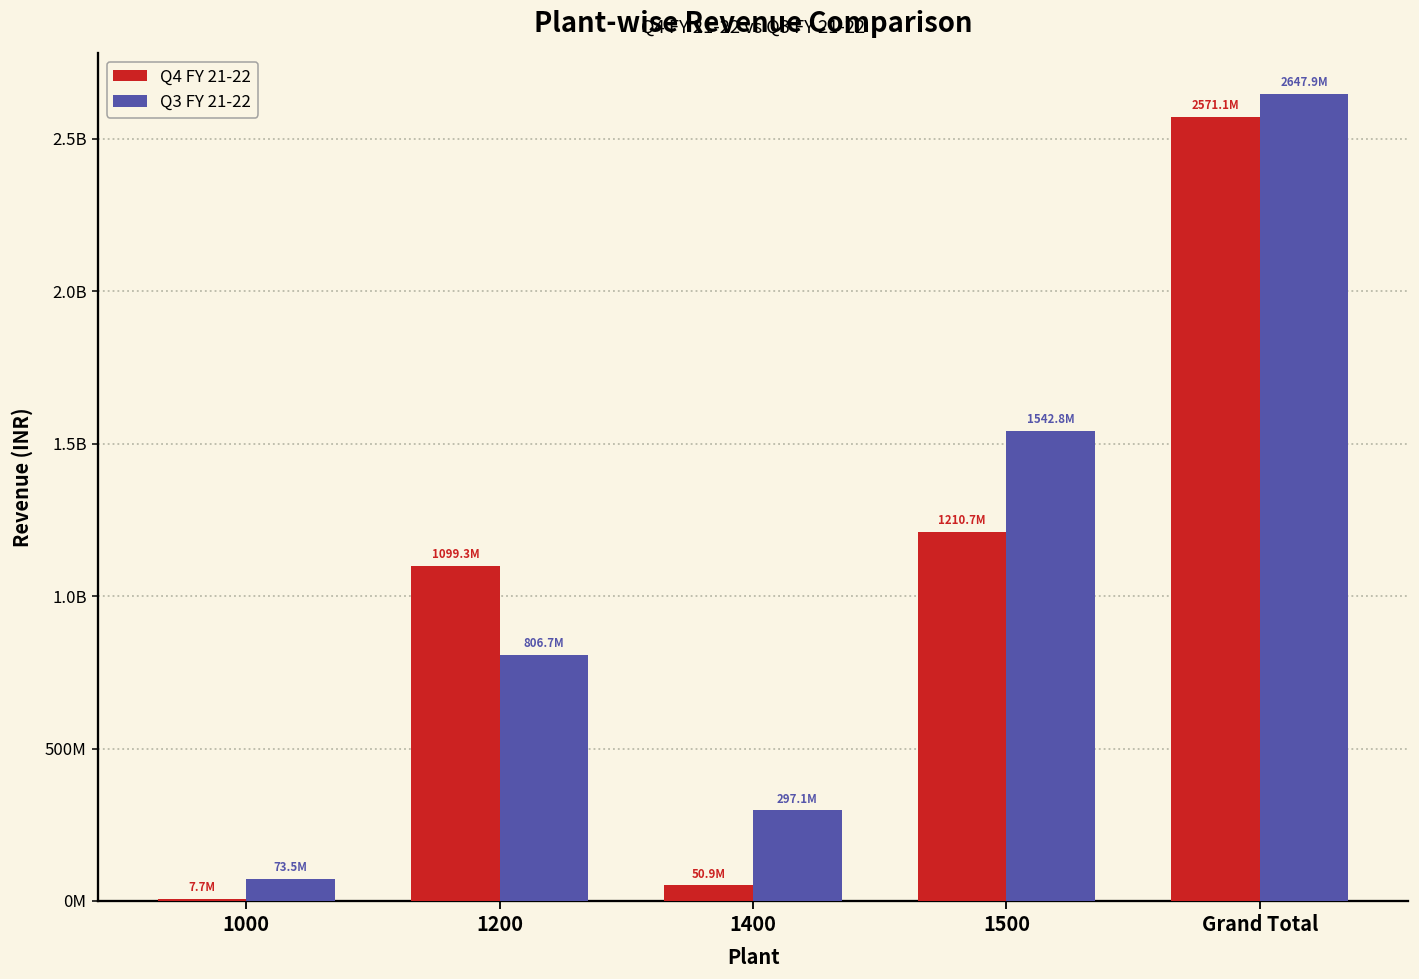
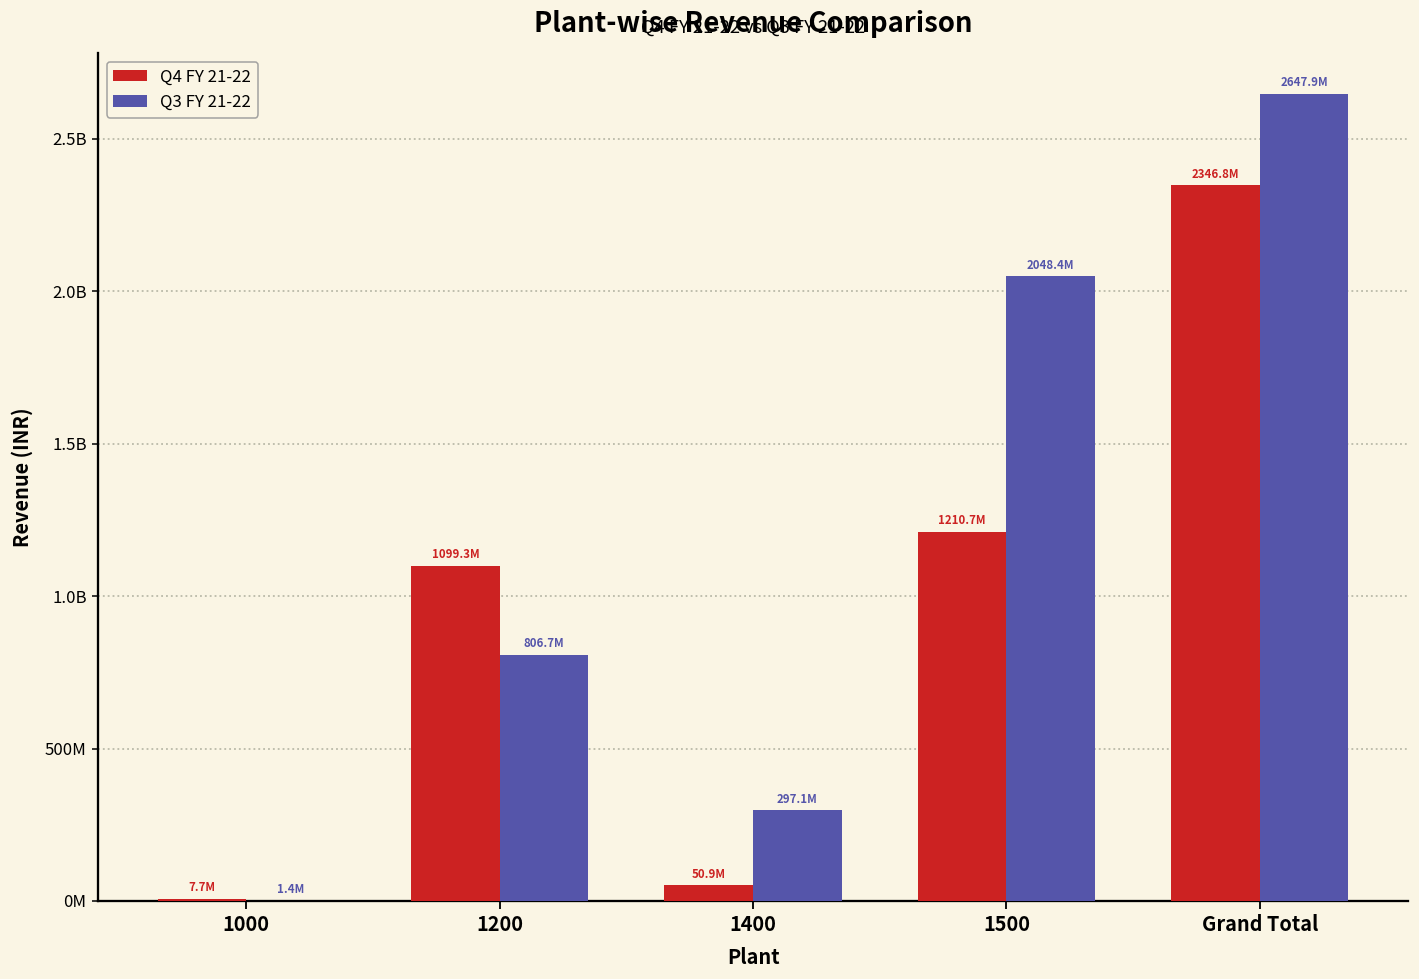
Q3 FY 21-22, 1000: 73.5M -> 1.4M
Q3 FY 21-22, 1500: 1542.8M -> 2048.4M
Q4 FY 21-22, Grand Total: 2571.1M -> 2346.8M
